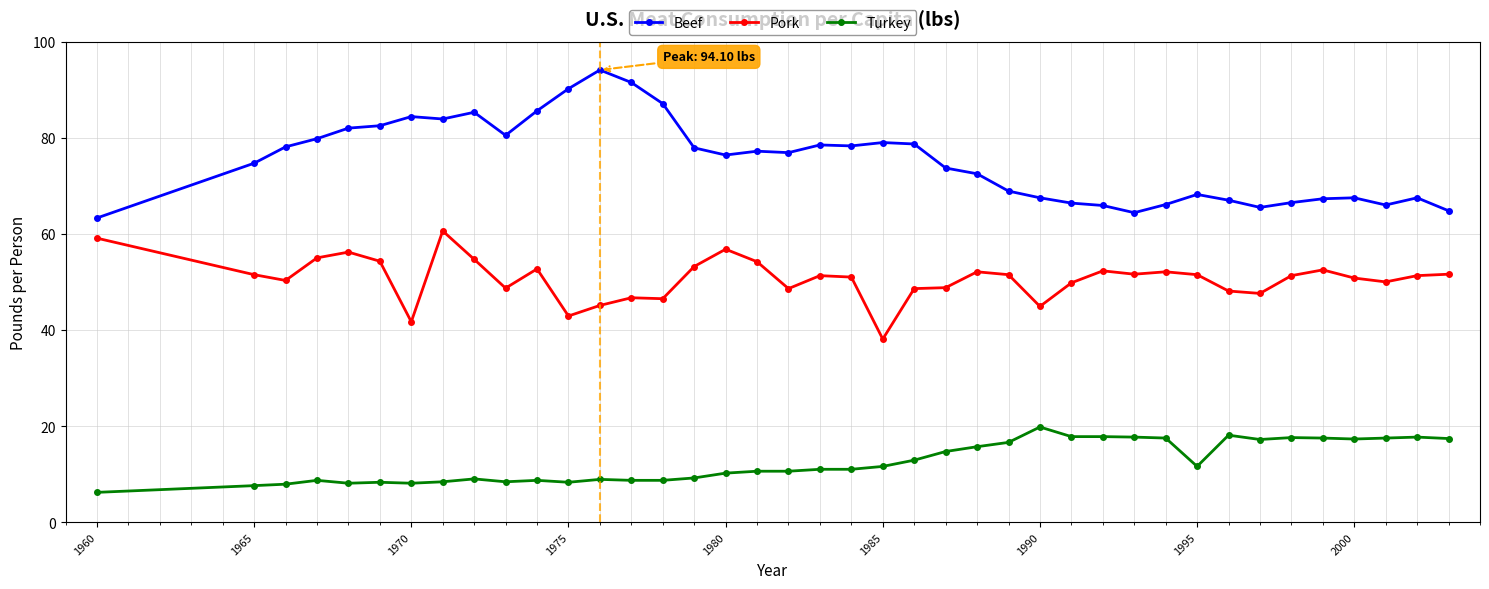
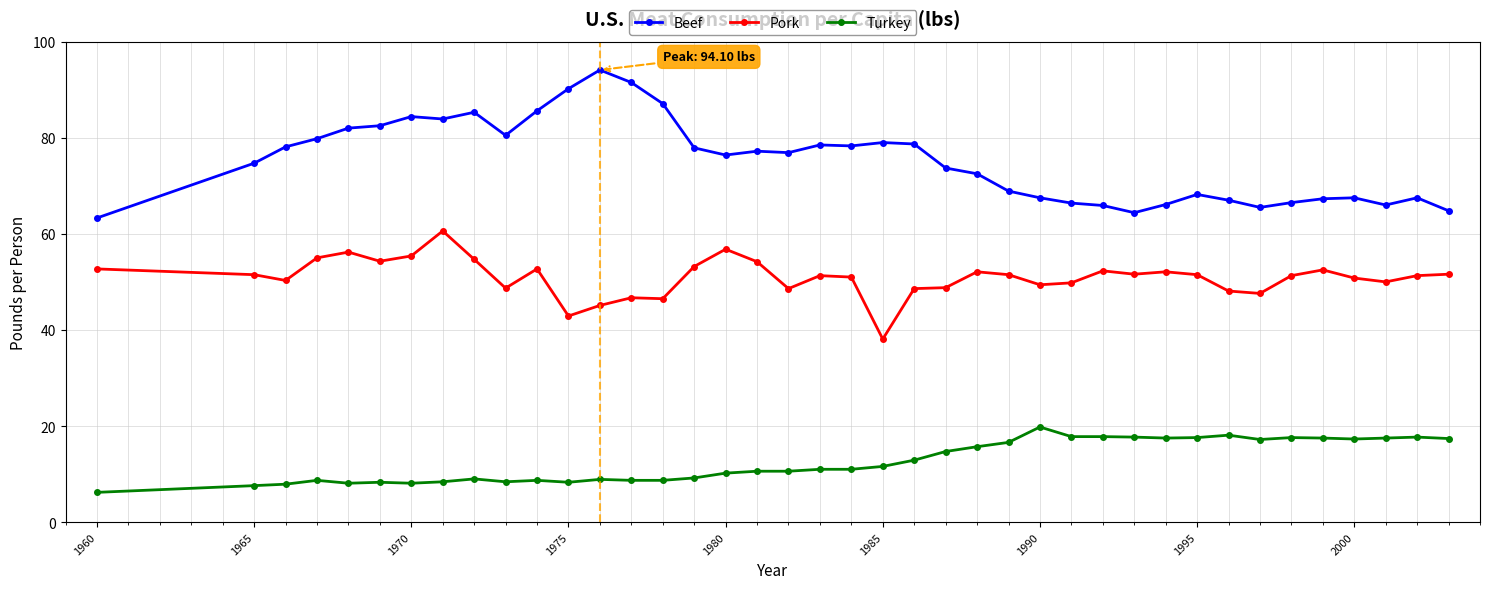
Pork, 1960: 59 -> 53
Pork, 1970: 42 -> 55
Pork, 1990: 45 -> 49
Turkey, 1995: 12 -> 18
